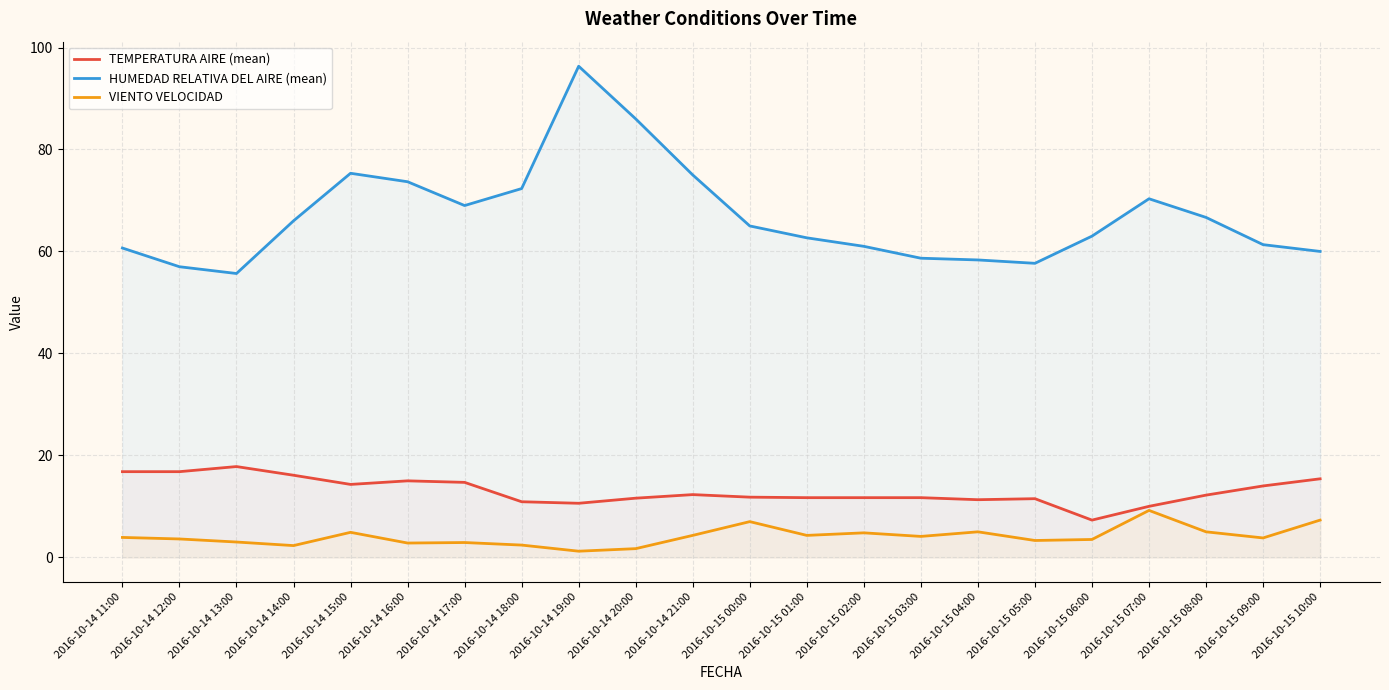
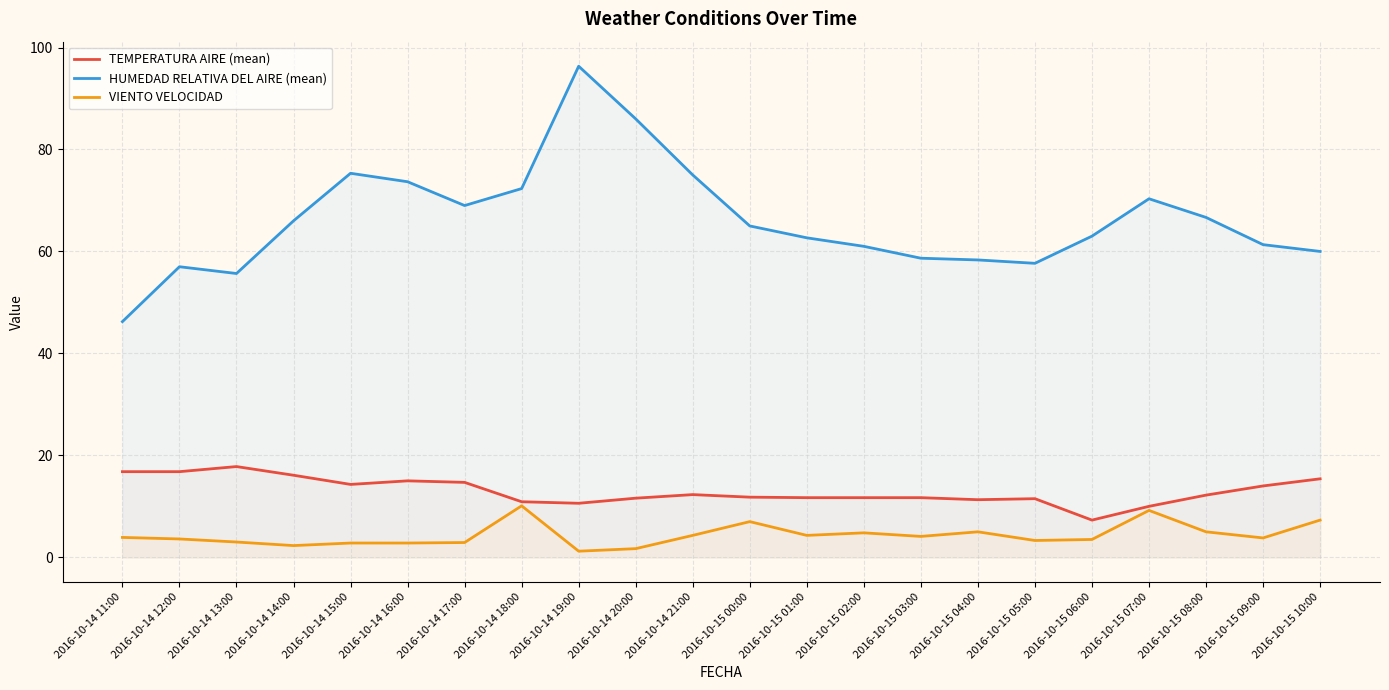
HUMEDAD RELATIVA DEL AIRE (mean), 2016-10-14 11:00: 61 -> 46
VIENTO VELOCIDAD, 2016-10-14 15:00: 5 -> 3
VIENTO VELOCIDAD, 2016-10-14 18:00: 2 -> 10
